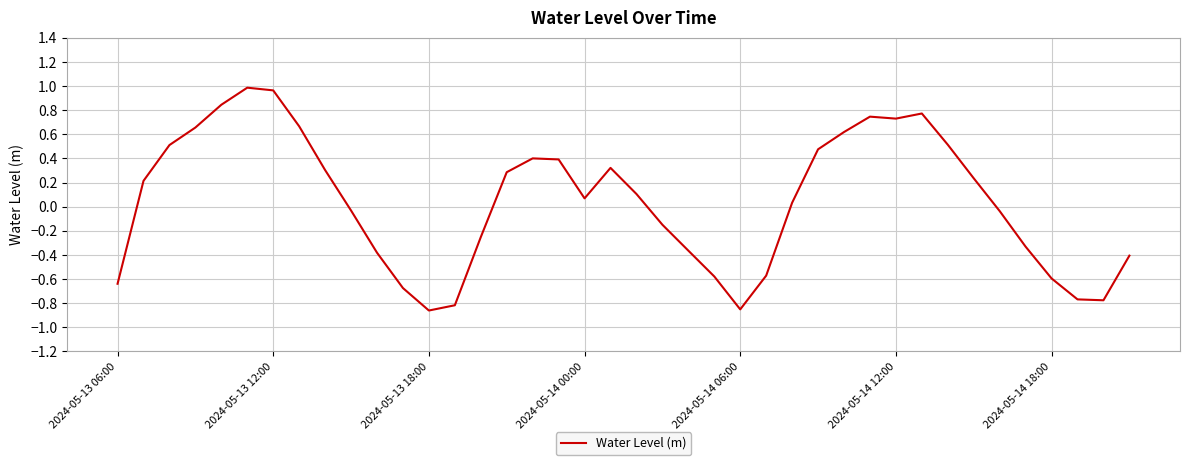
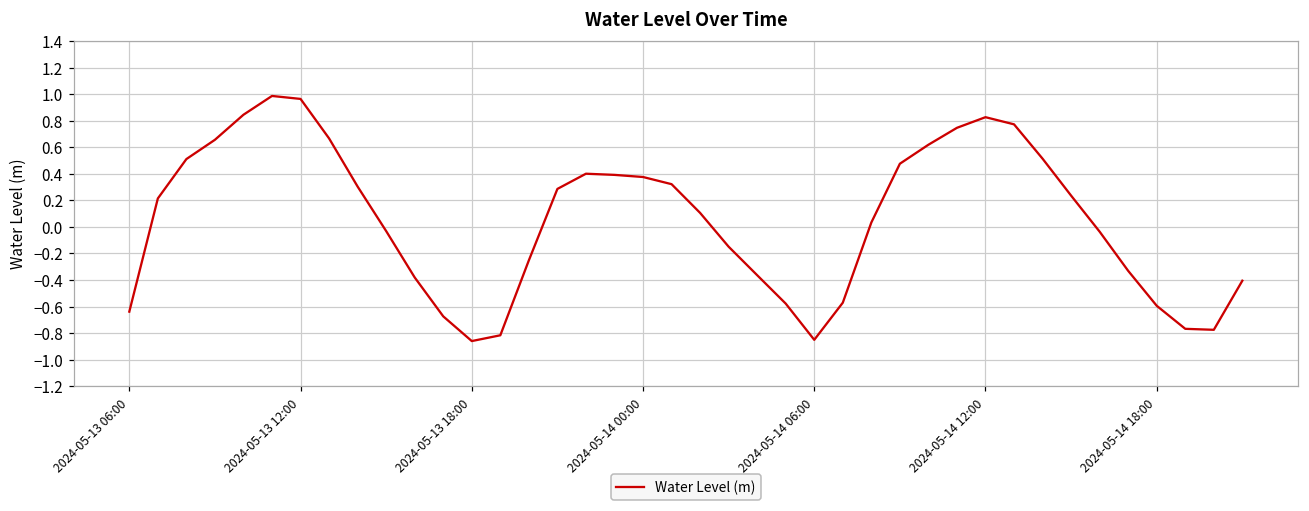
2024-05-14 00:00: 0.07 -> 0.38
2024-05-14 12:00: 0.73 -> 0.83
